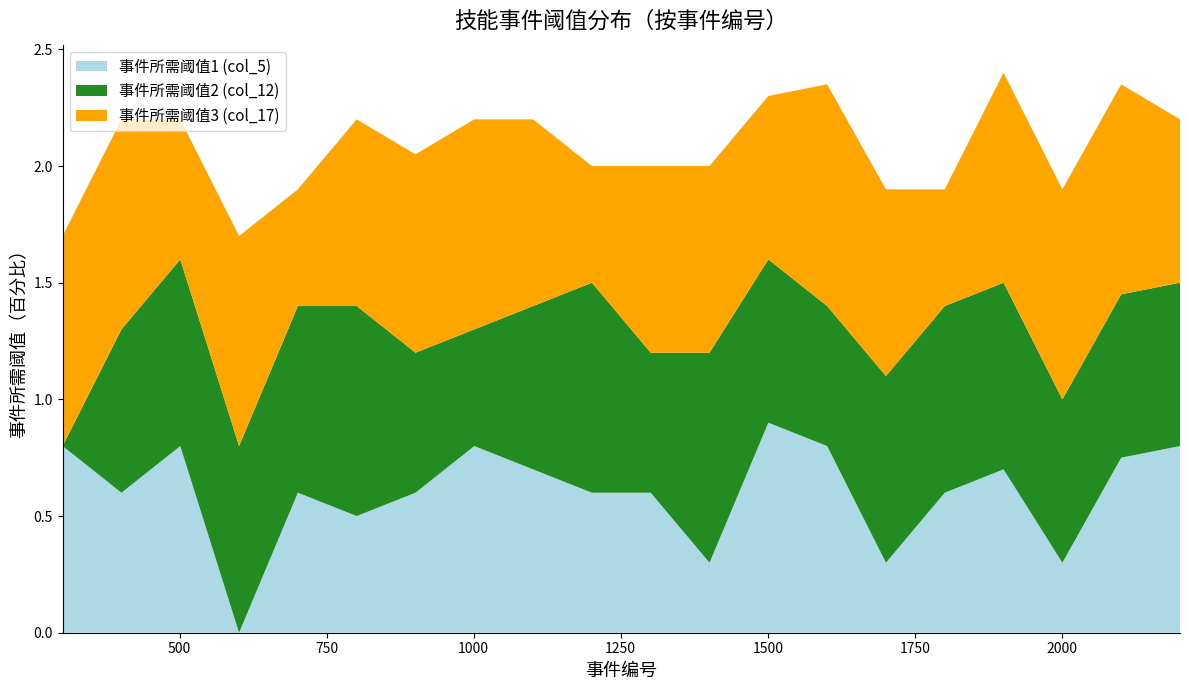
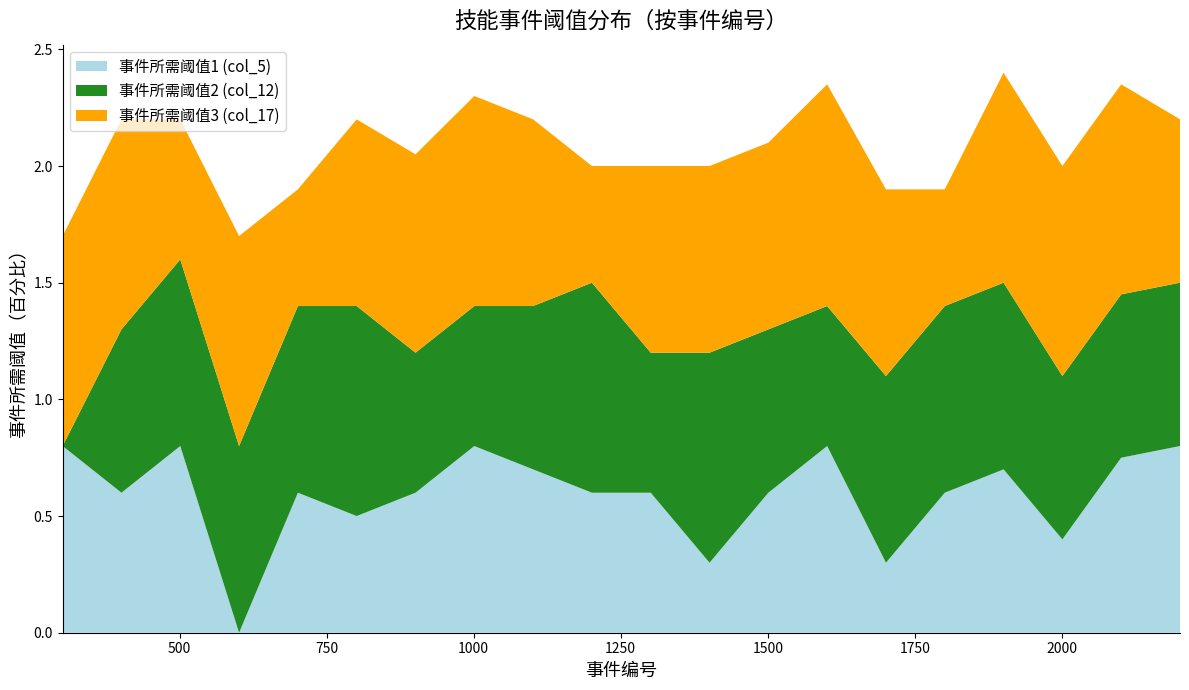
事件所需阈值2 (col_12), 1000: 0.5 -> 0.6
事件所需阈值1 (col_5), 1500: 0.9 -> 0.6
事件所需阈值3 (col_17), 1500: 0.7 -> 0.8
事件所需阈值1 (col_5), 2000: 0.3 -> 0.4
